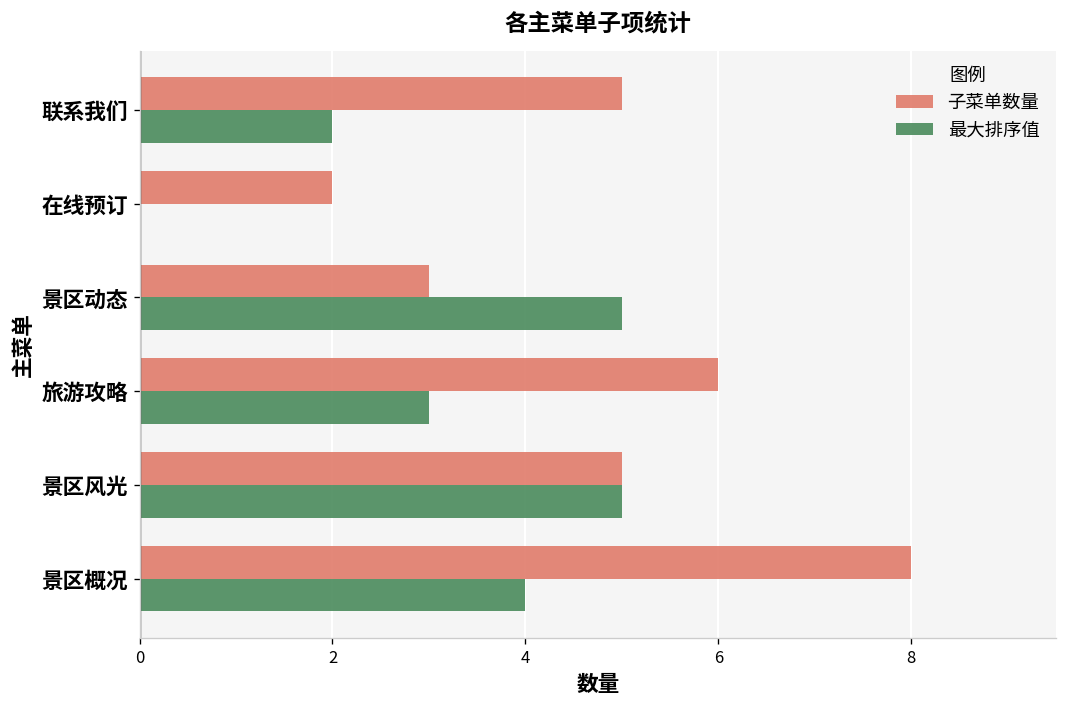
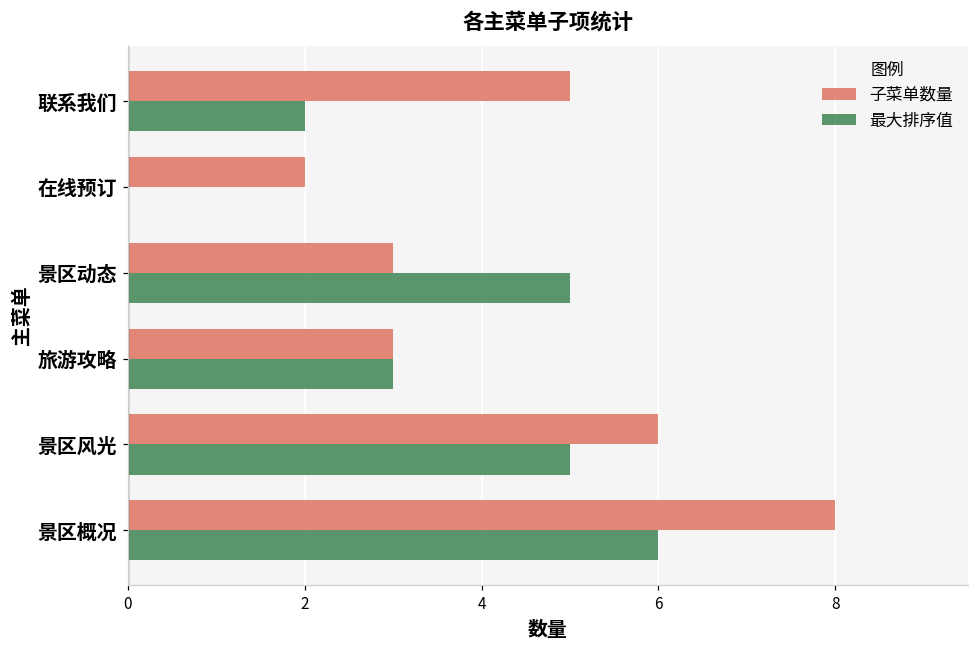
子菜单数量, 旅游攻略: 6 -> 3
子菜单数量, 景区风光: 5 -> 6
最大排序值, 景区概况: 4 -> 6
